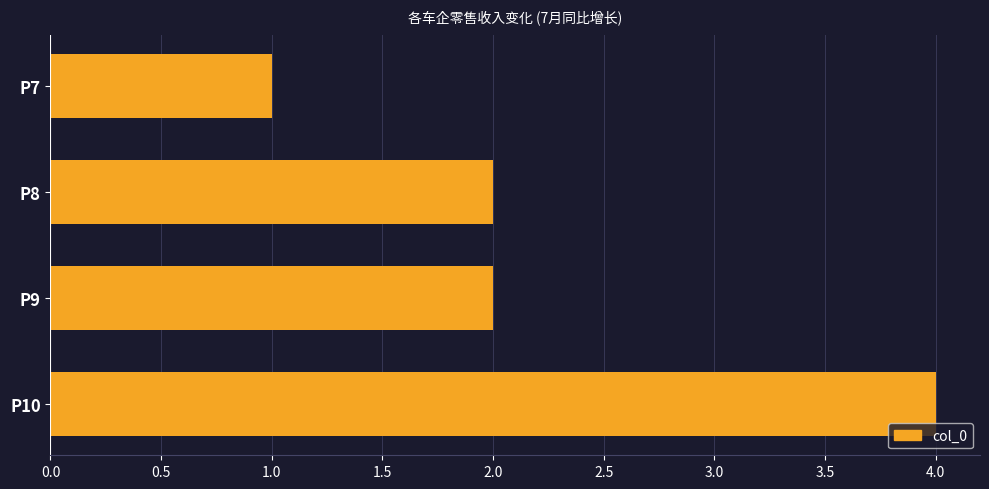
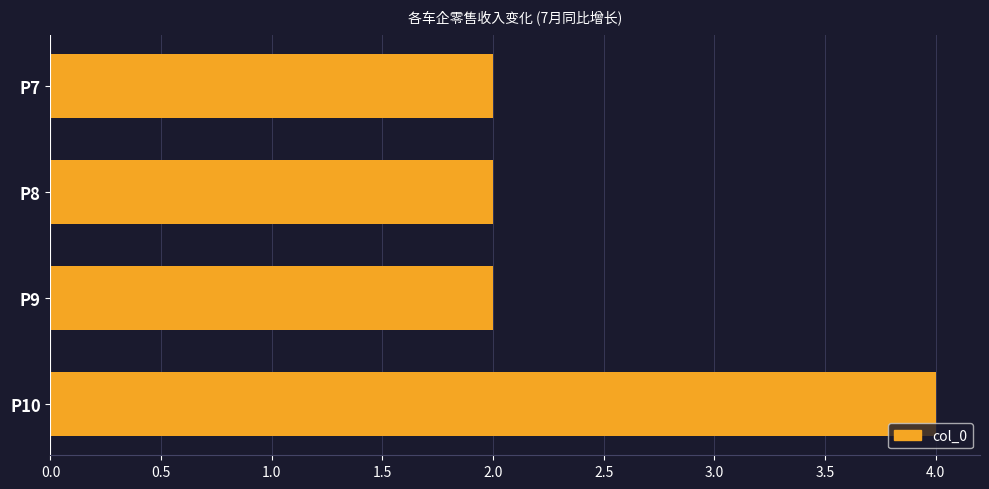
P7: 1 -> 2
